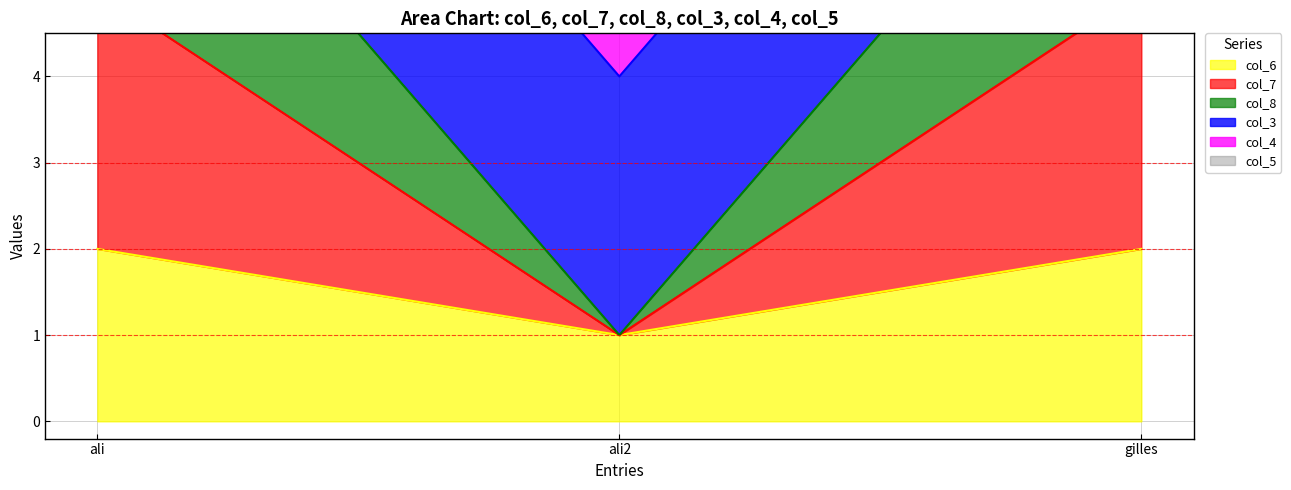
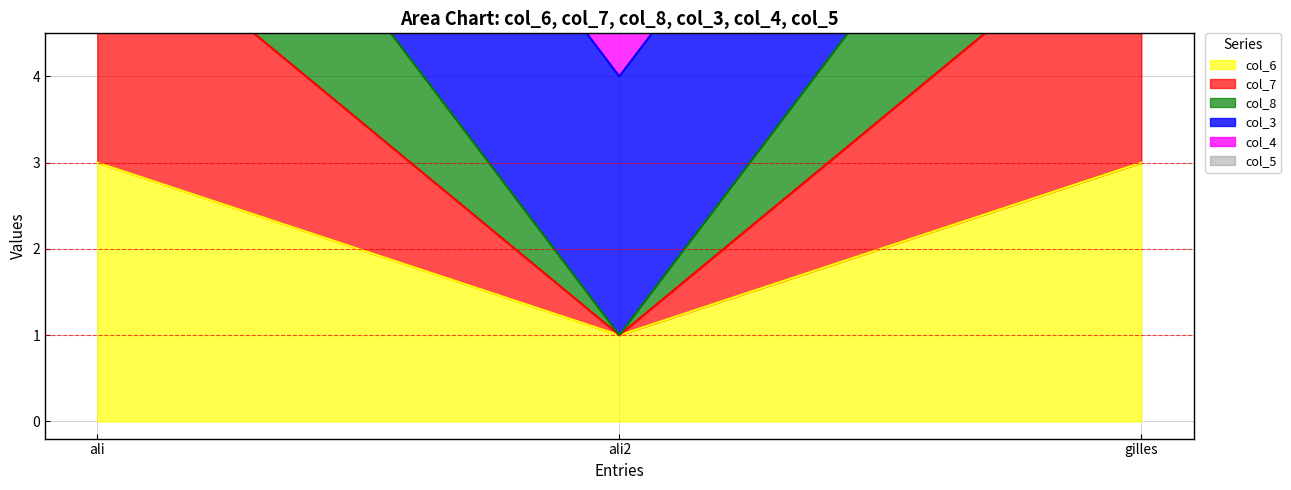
col_6, ali: 2 -> 3
col_6, gilles: 2 -> 3
